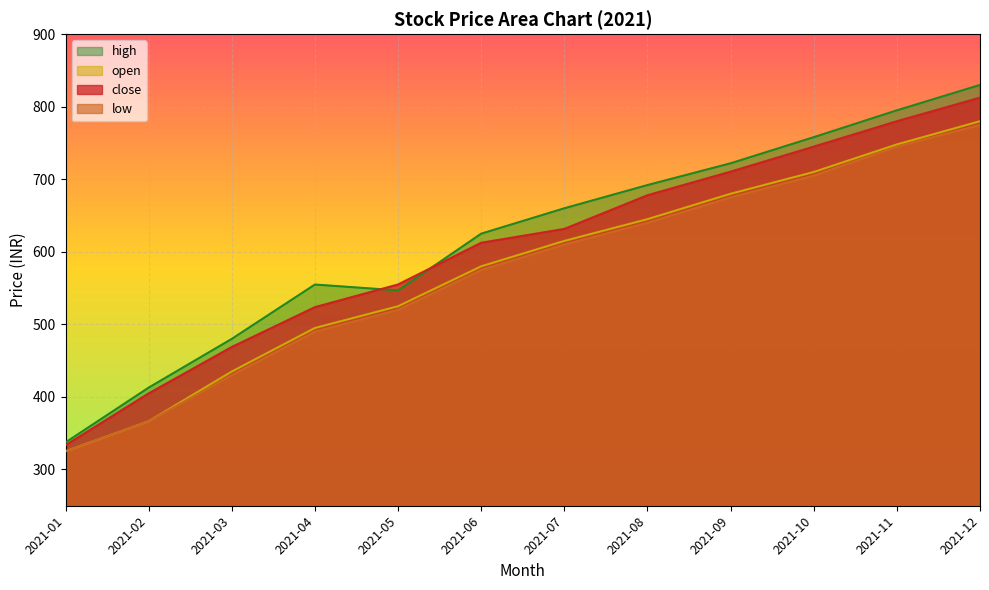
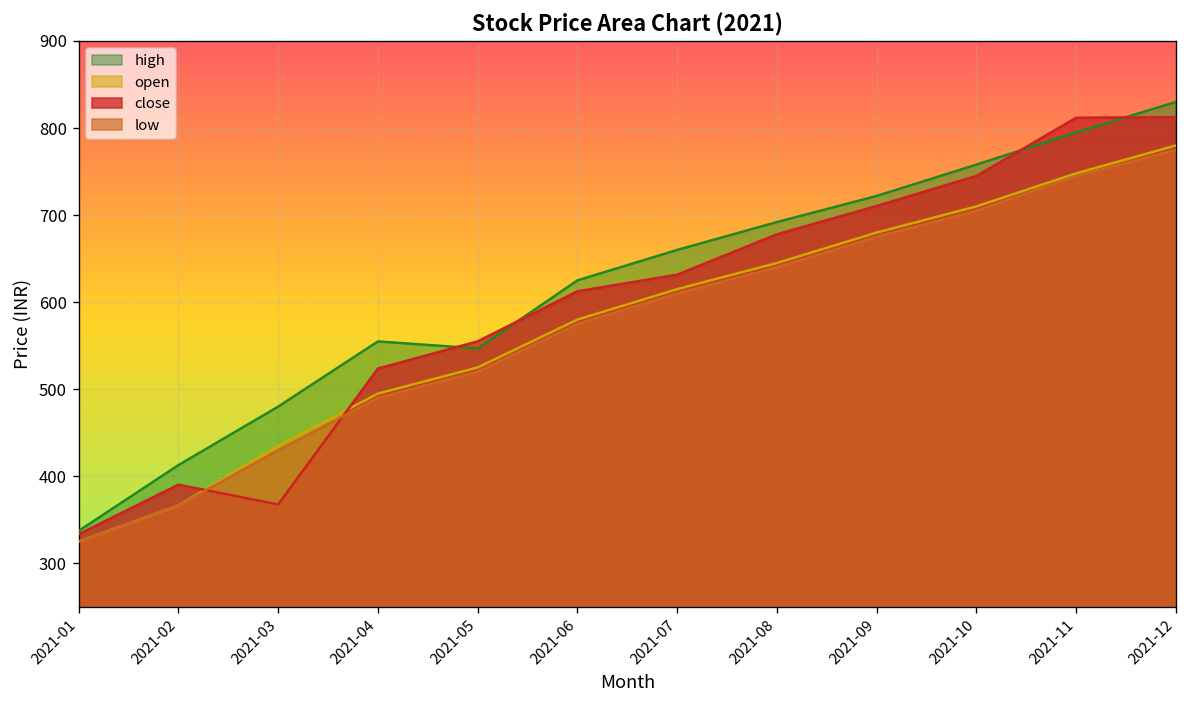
close, 2021-02: 400 -> 390
close, 2021-03: 470 -> 370
close, 2021-11: 780 -> 810
